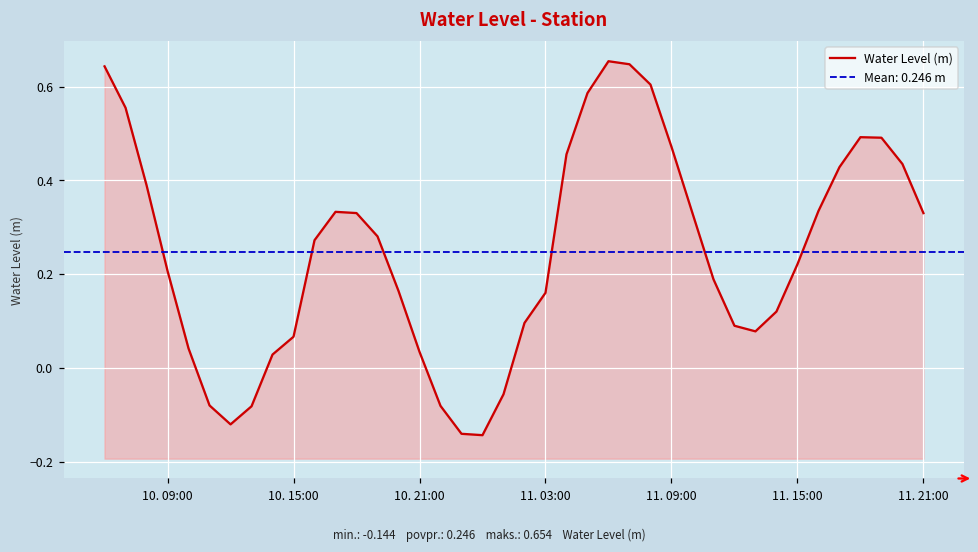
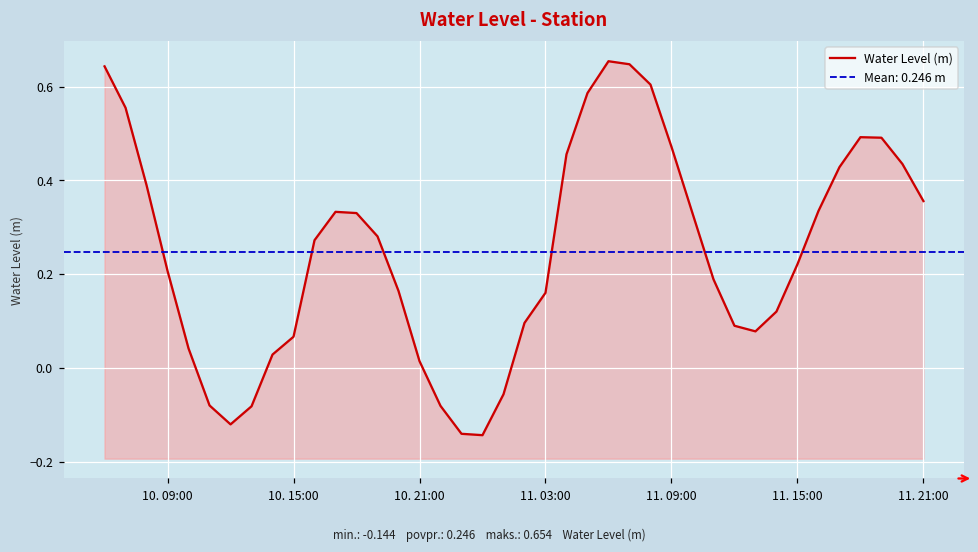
10. 21:00: 0.03 -> 0.01
11. 21:00: 0.33 -> 0.36
